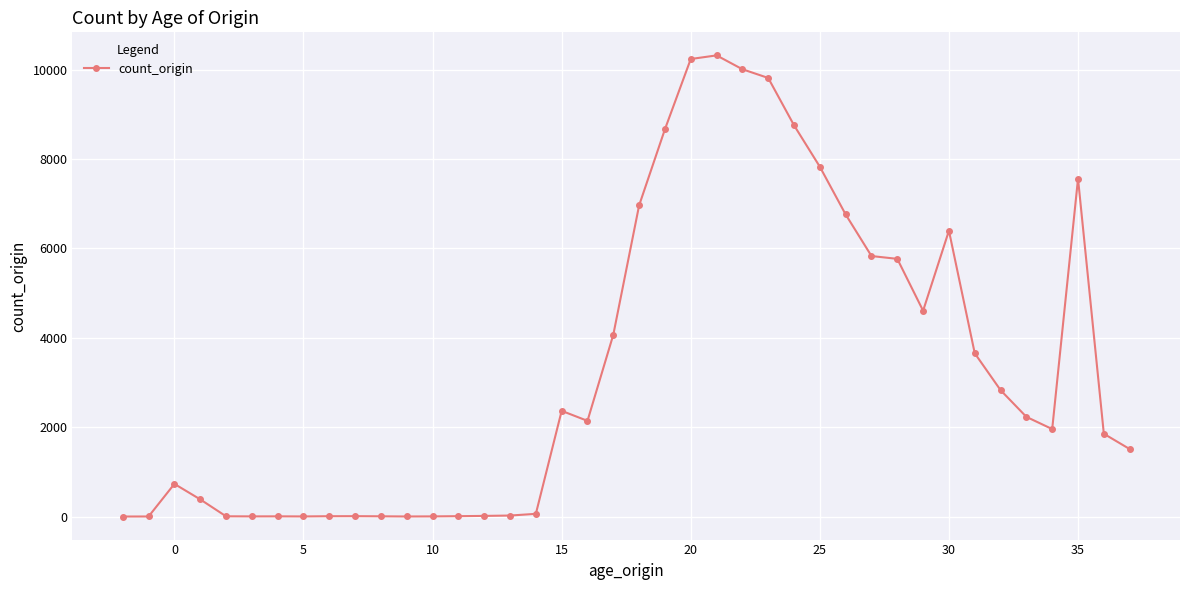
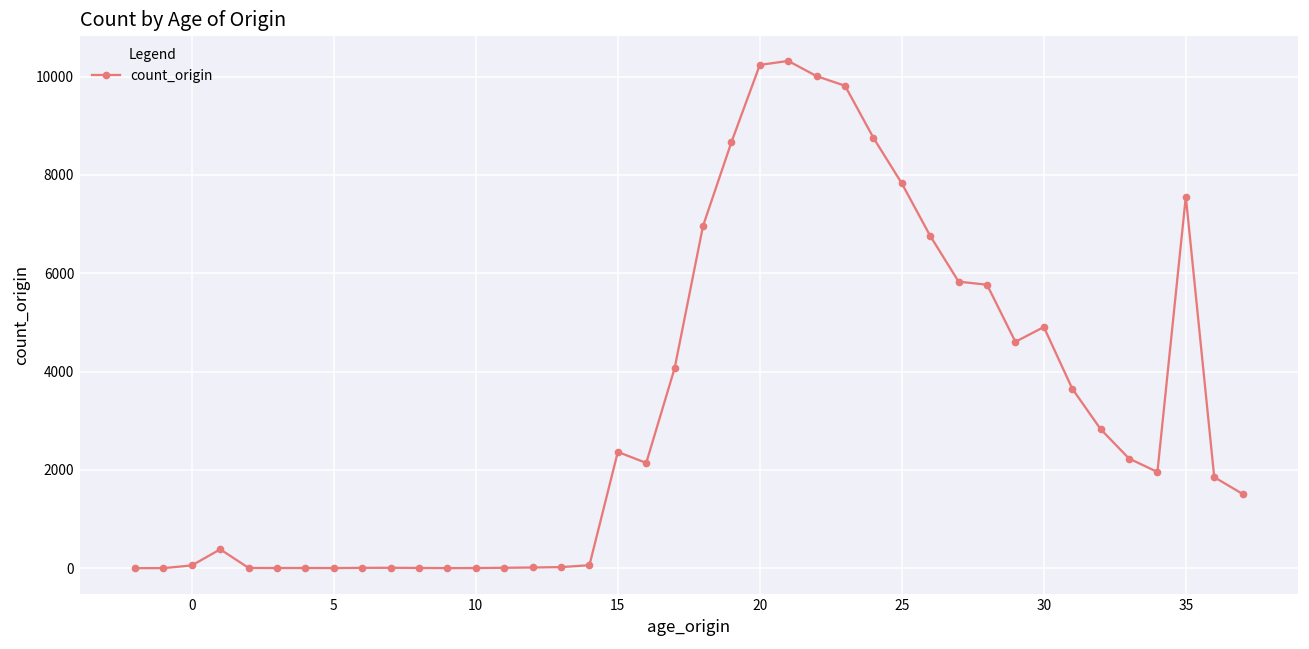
0: 700 -> 100
30: 6400 -> 4900
